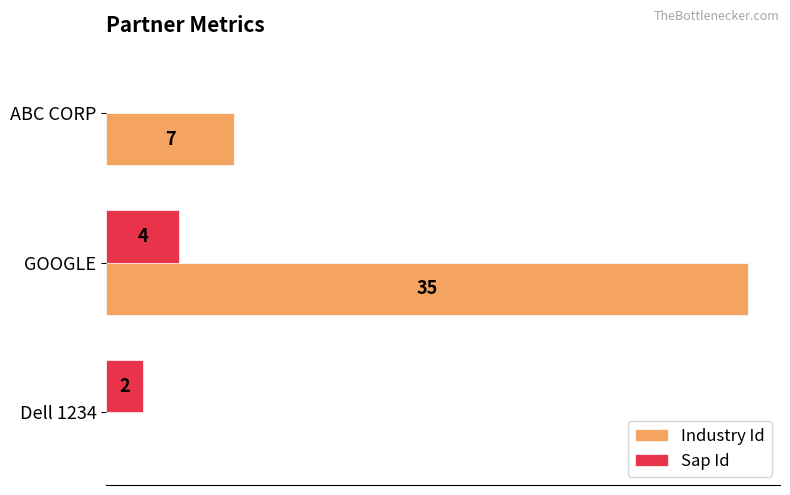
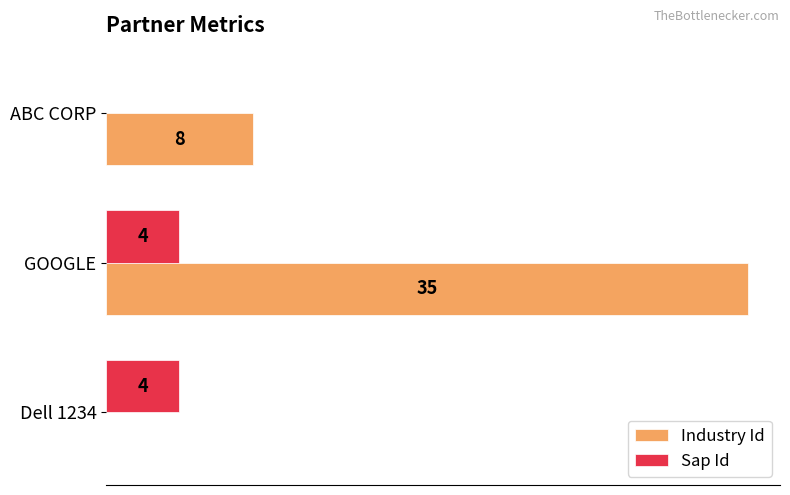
Industry Id, ABC CORP: 7 -> 8
Sap Id, Dell 1234: 2 -> 4
